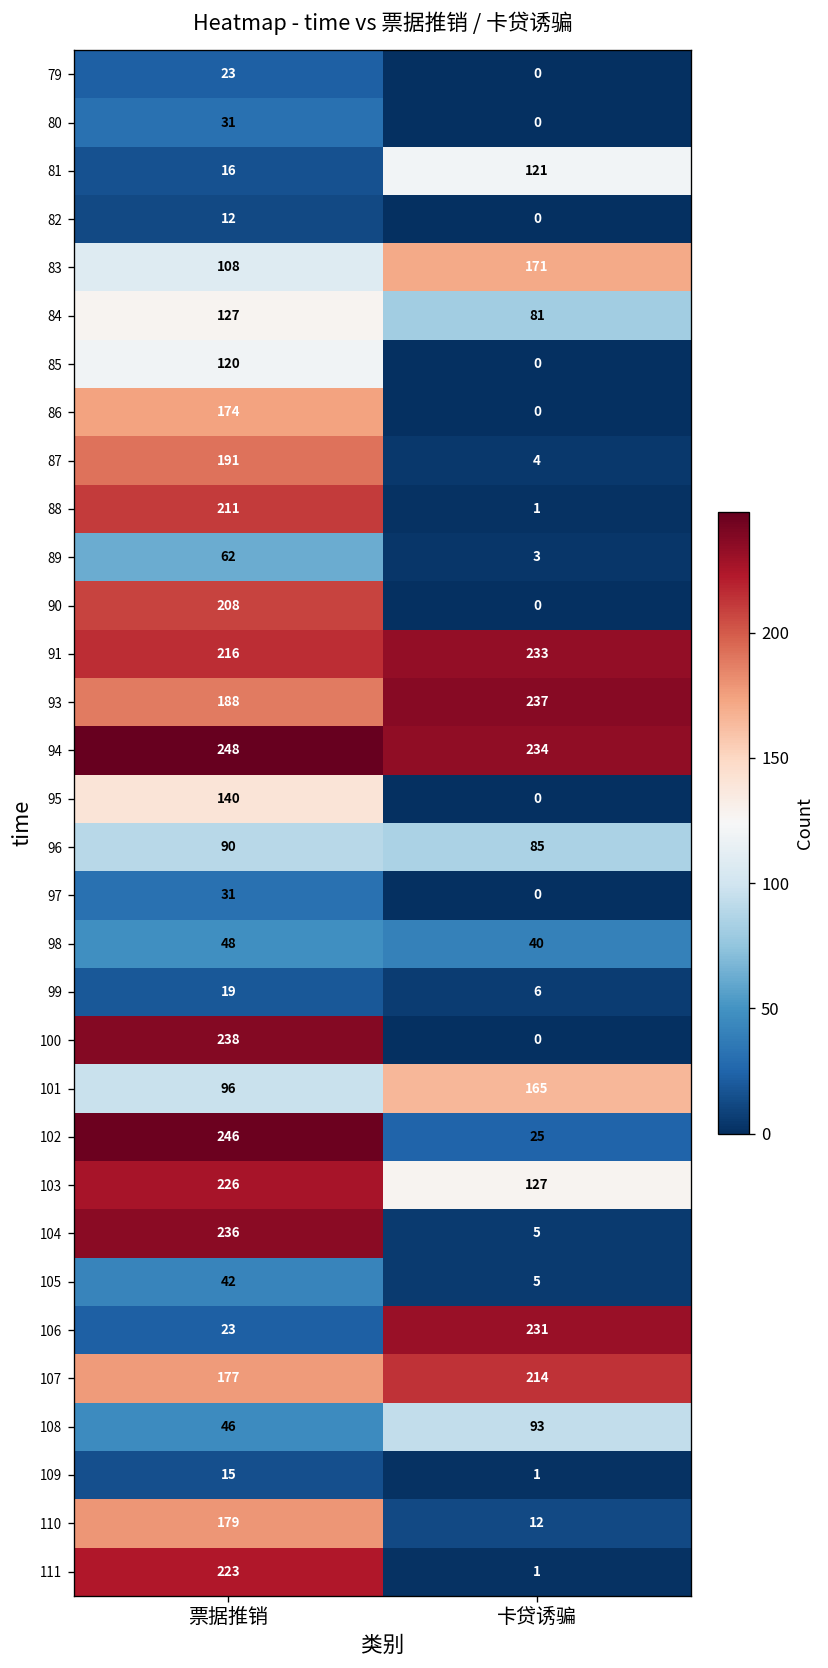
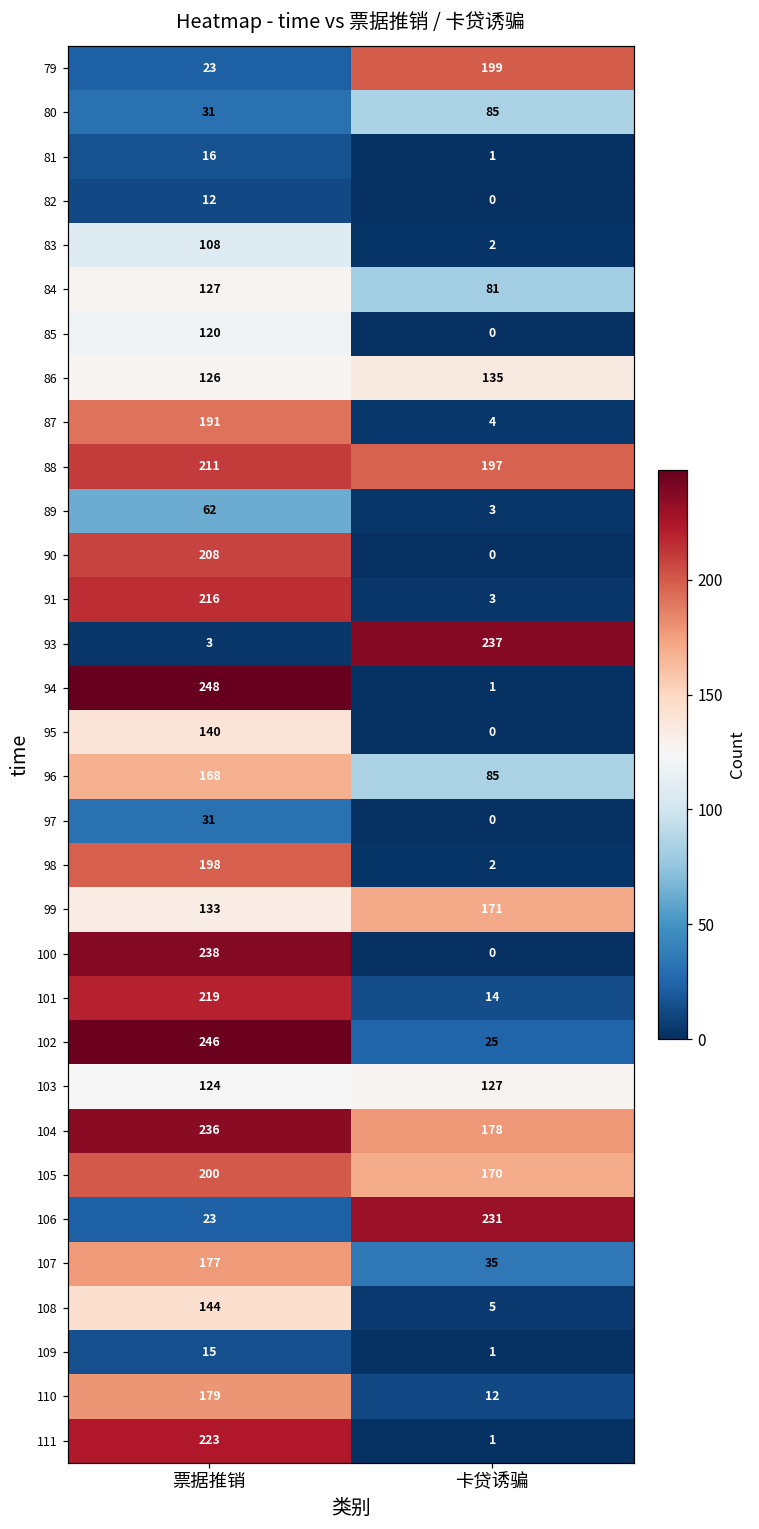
79, 卡贷诱骗: 0 -> 199
80, 卡贷诱骗: 0 -> 85
81, 卡贷诱骗: 121 -> 1
83, 卡贷诱骗: 171 -> 2
86, 票据推销: 174 -> 126
86, 卡贷诱骗: 0 -> 135
88, 卡贷诱骗: 1 -> 197
91, 卡贷诱骗: 233 -> 3
93, 票据推销: 188 -> 3
94, 卡贷诱骗: 234 -> 1
96, 票据推销: 90 -> 168
98, 票据推销: 48 -> 198
98, 卡贷诱骗: 40 -> 2
99, 票据推销: 19 -> 133
99, 卡贷诱骗: 6 -> 171
101, 票据推销: 96 -> 219
101, 卡贷诱骗: 165 -> 14
103, 票据推销: 226 -> 124
104, 卡贷诱骗: 5 -> 178
105, 票据推销: 42 -> 200
105, 卡贷诱骗: 5 -> 170
107, 卡贷诱骗: 214 -> 35
108, 票据推销: 46 -> 144
108, 卡贷诱骗: 93 -> 5
